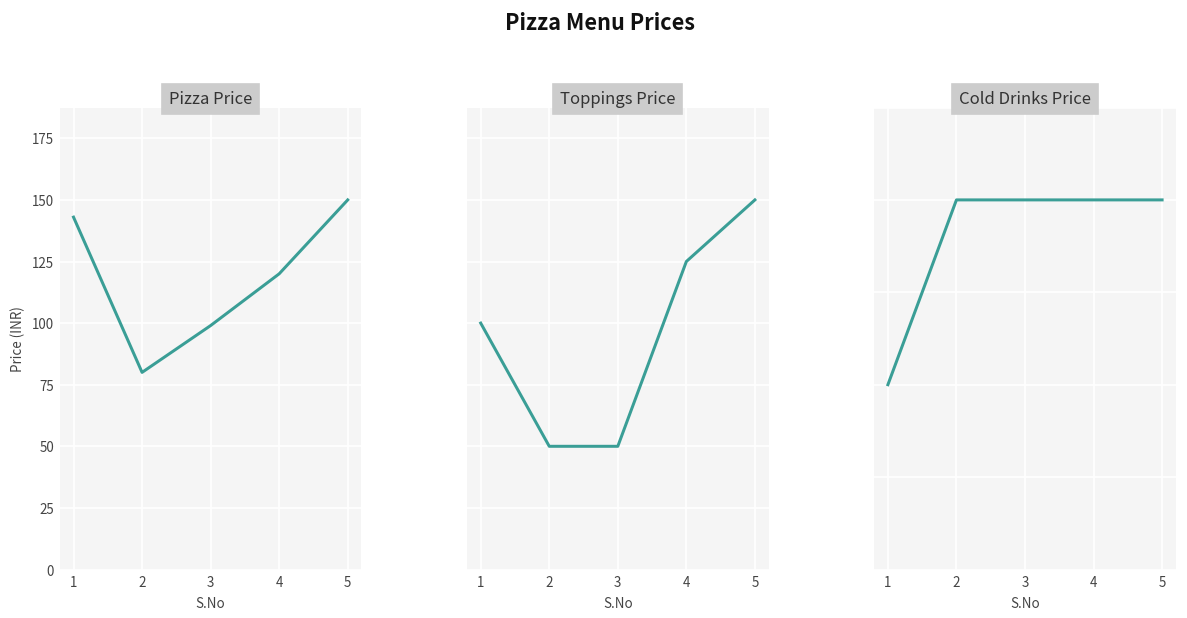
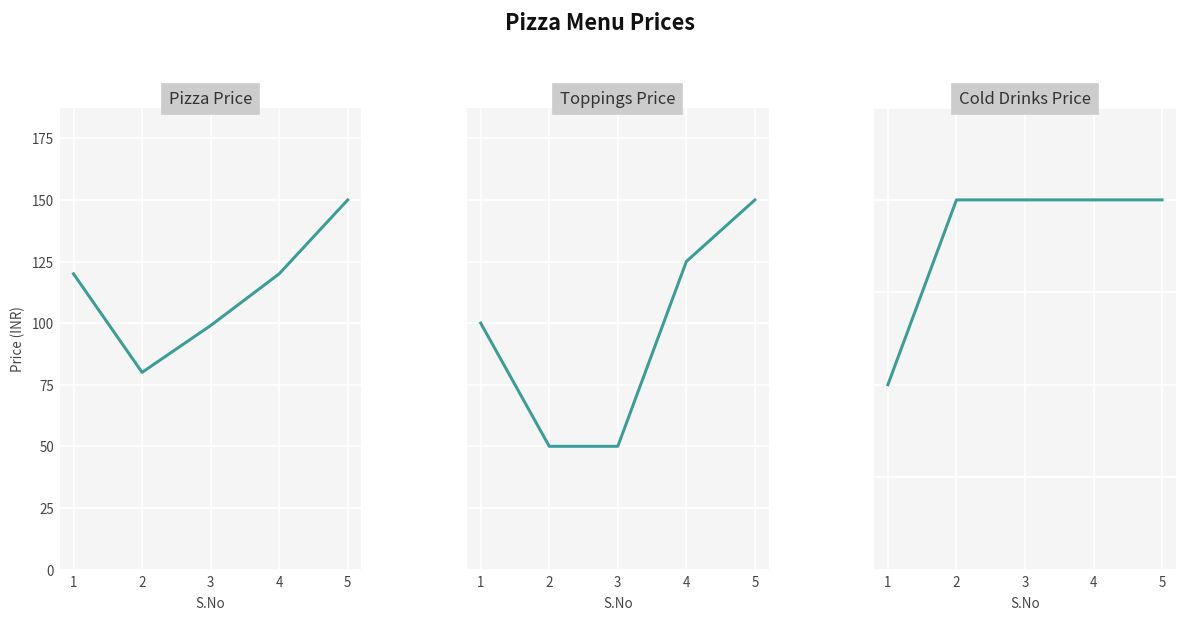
Pizza Price, 1: 143 -> 120
